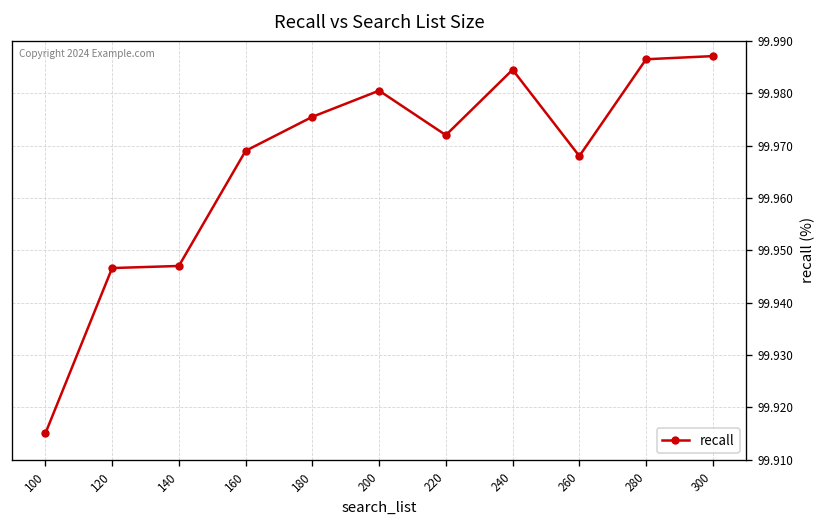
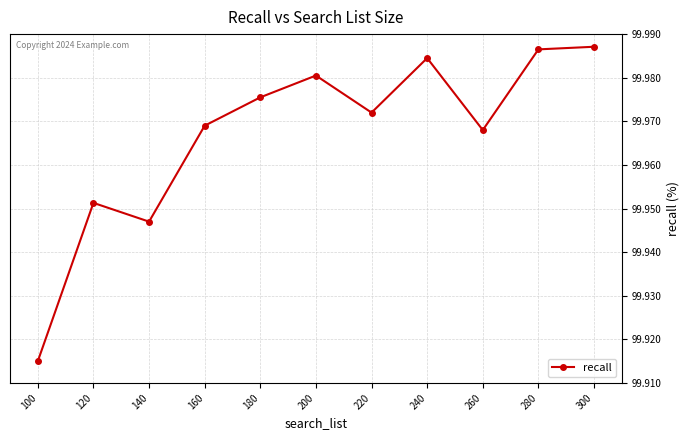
120: 99.947 -> 99.951
